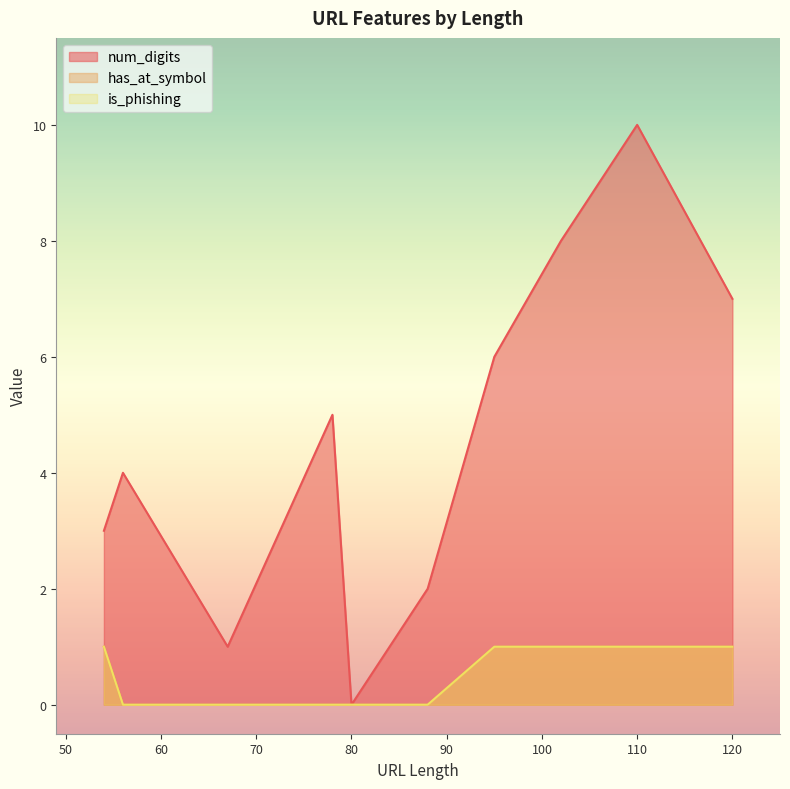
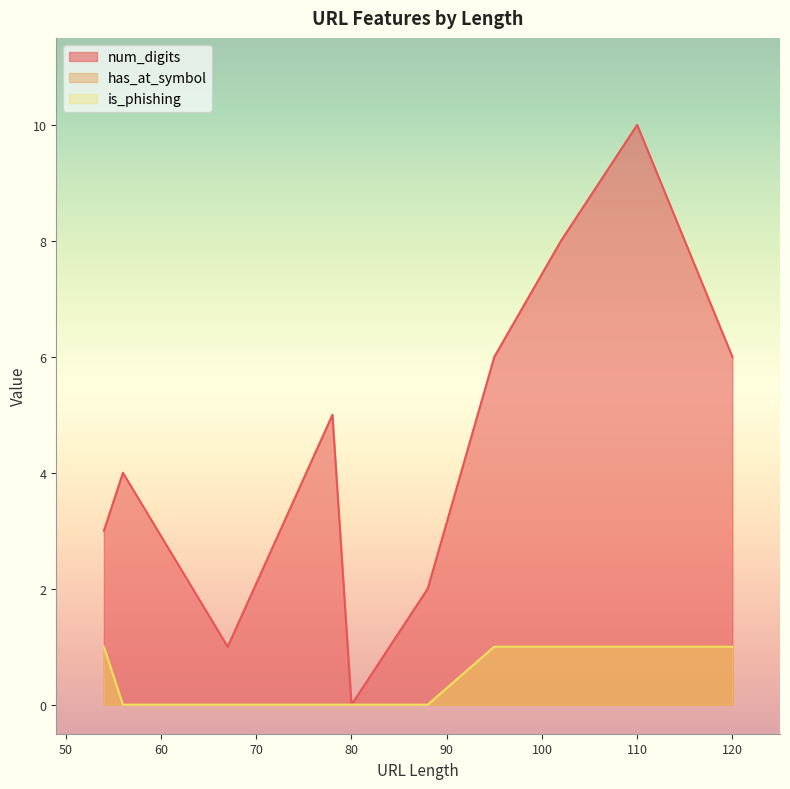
num_digits, 120: 7 -> 6
